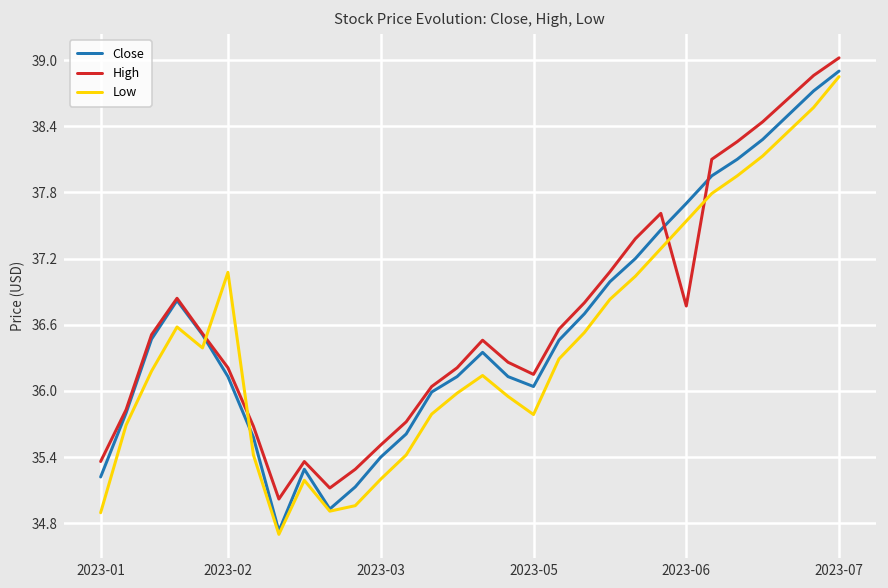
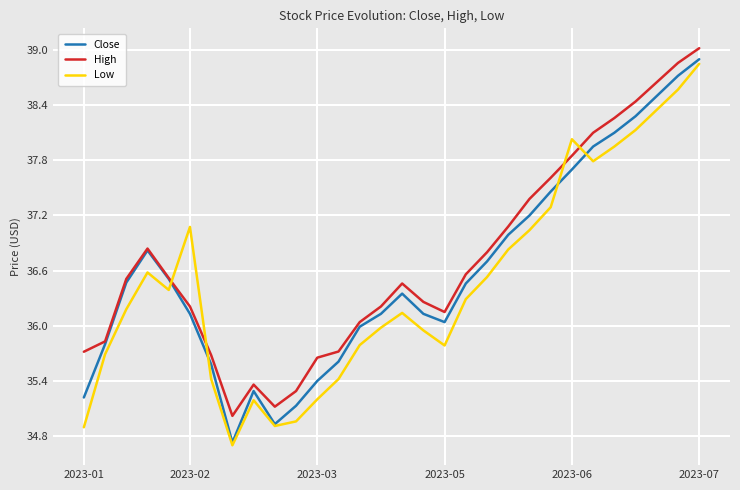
High, 2023-01: 35.4 -> 35.7
High, 2023-03: 35.5 -> 35.7
High, 2023-06: 36.8 -> 37.8
Low, 2023-06: 37.5 -> 38.0
